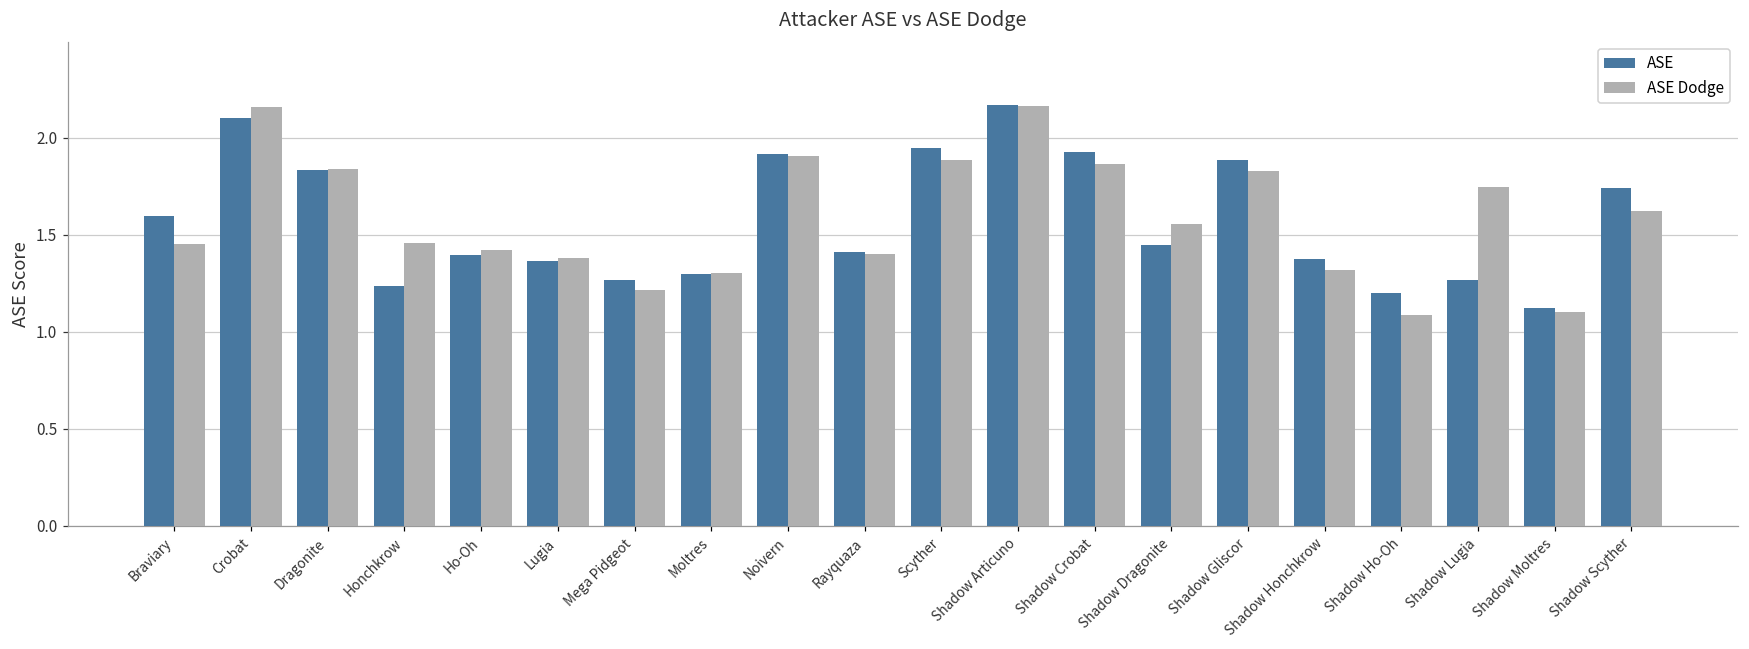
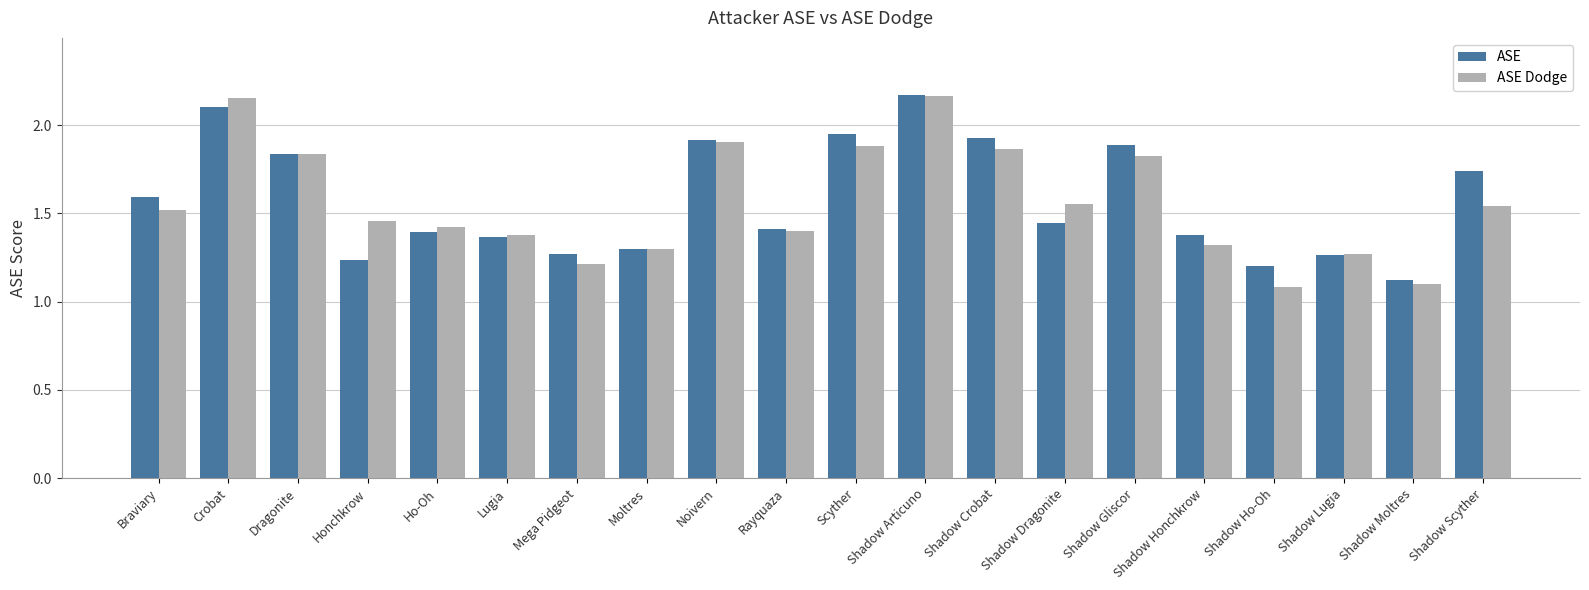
ASE Dodge, Braviary: 1.45 -> 1.52
ASE Dodge, Shadow Lugia: 1.75 -> 1.27
ASE Dodge, Shadow Scyther: 1.62 -> 1.54
